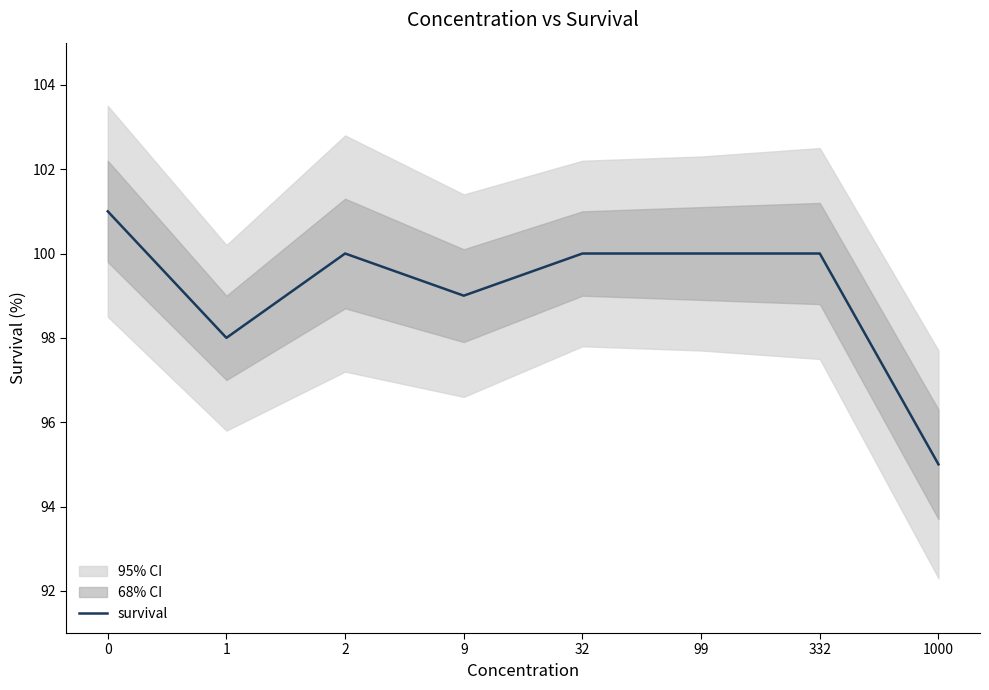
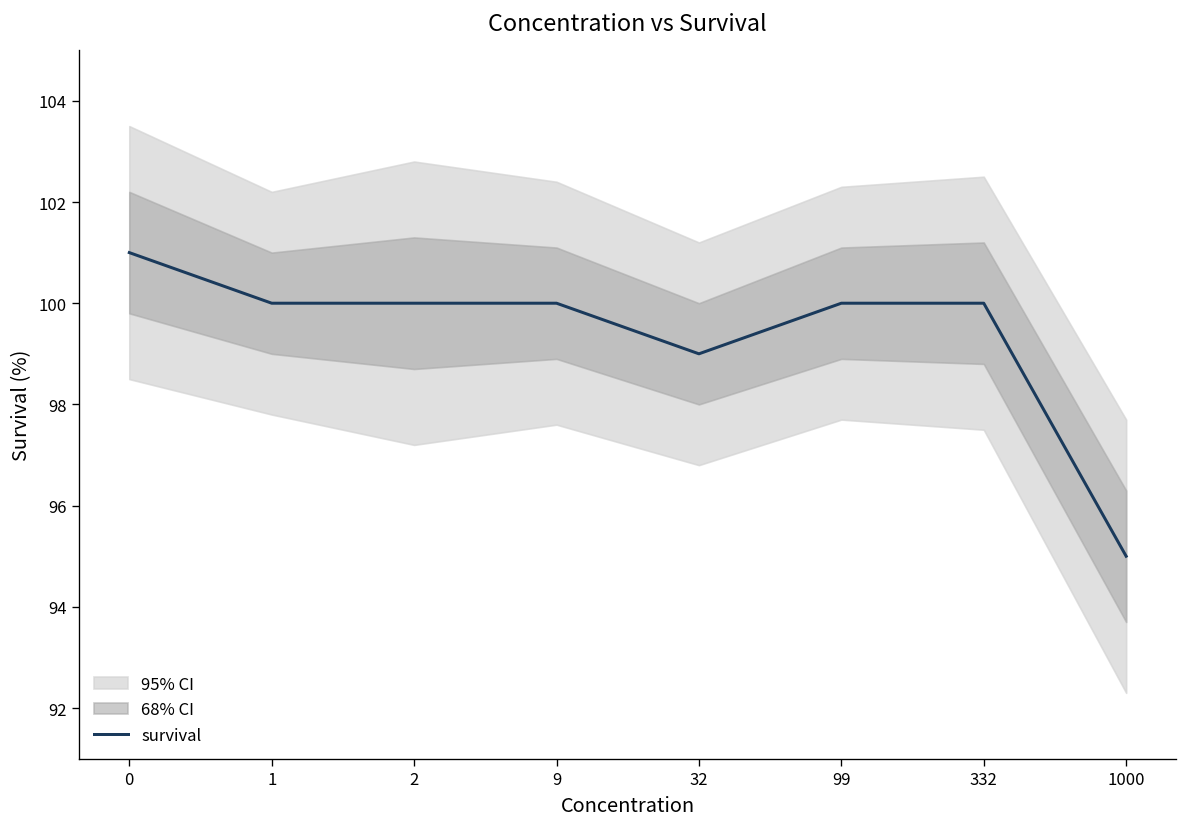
survival, 1: 98 -> 100
survival, 9: 99 -> 100
survival, 32: 100 -> 99
